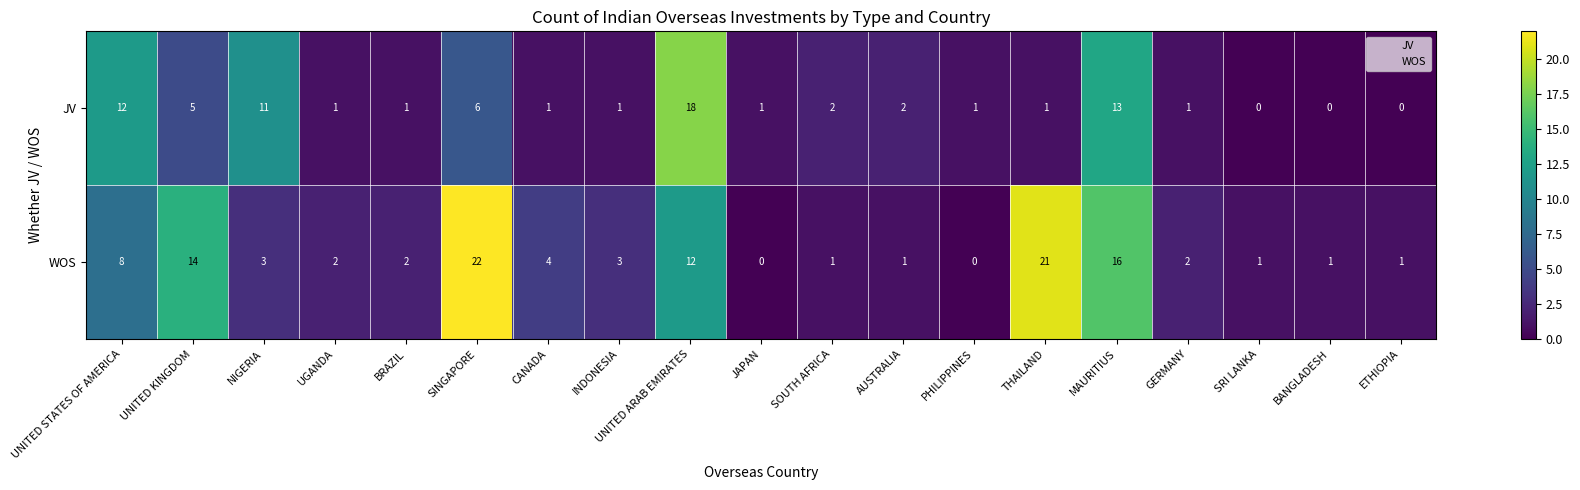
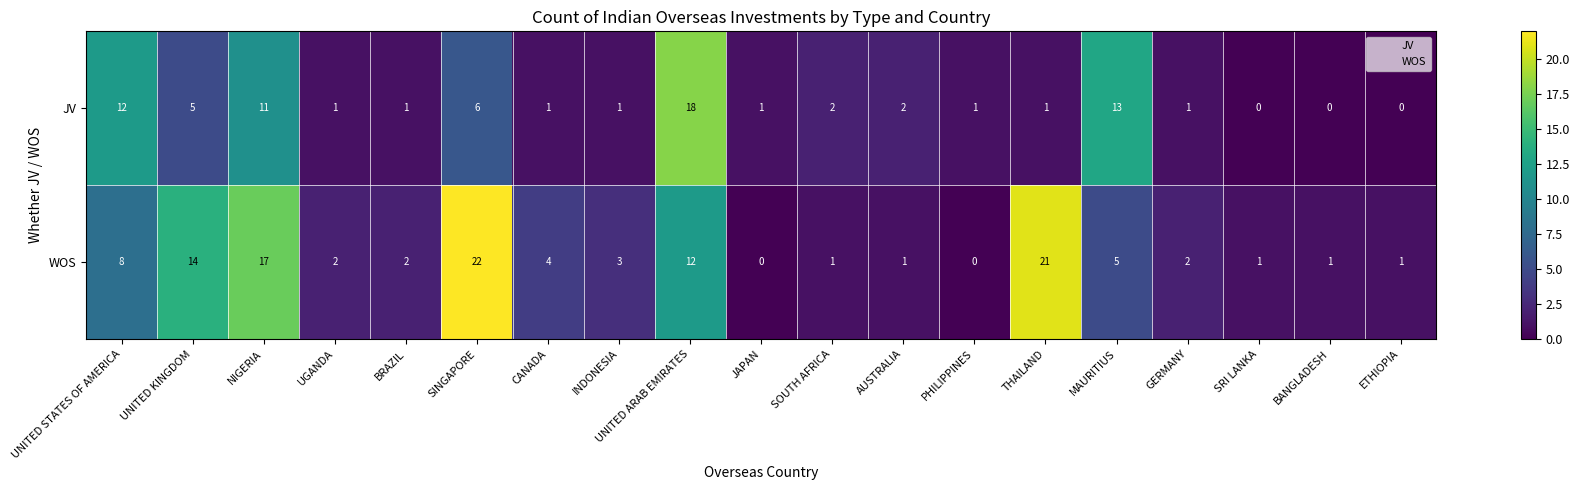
WOS, NIGERIA: 3 -> 17
WOS, MAURITIUS: 16 -> 5
